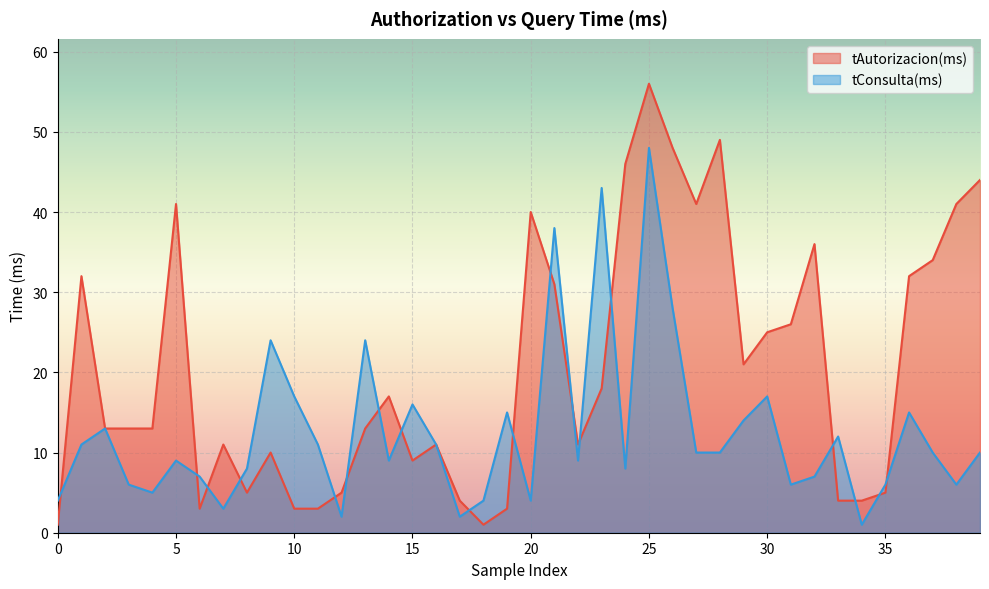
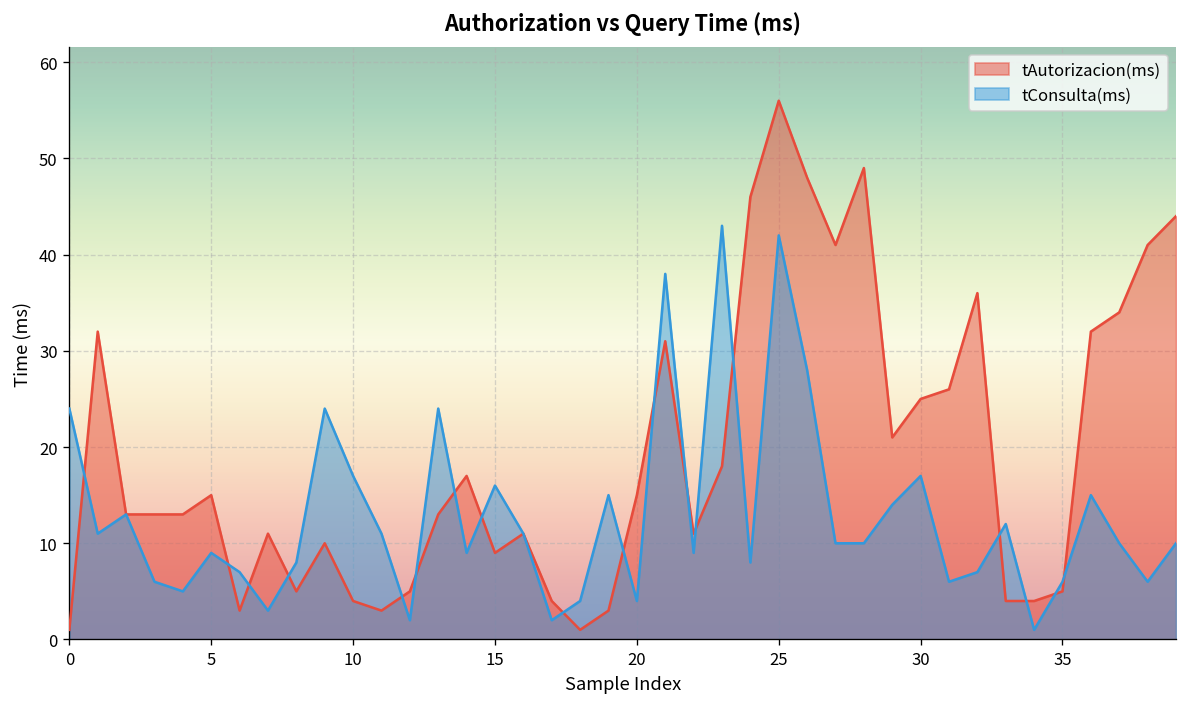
tConsulta(ms), 0: 4 -> 24
tAutorizacion(ms), 5: 41 -> 15
tAutorizacion(ms), 10: 3 -> 4
tAutorizacion(ms), 20: 40 -> 15
tConsulta(ms), 25: 48 -> 42
